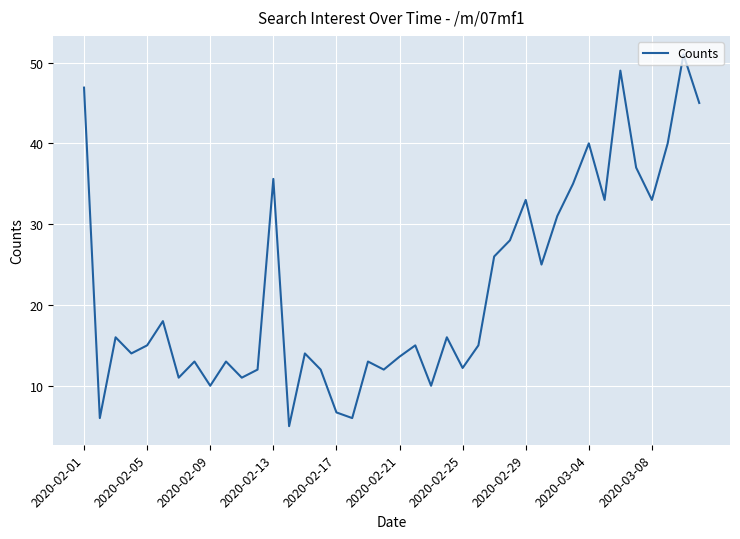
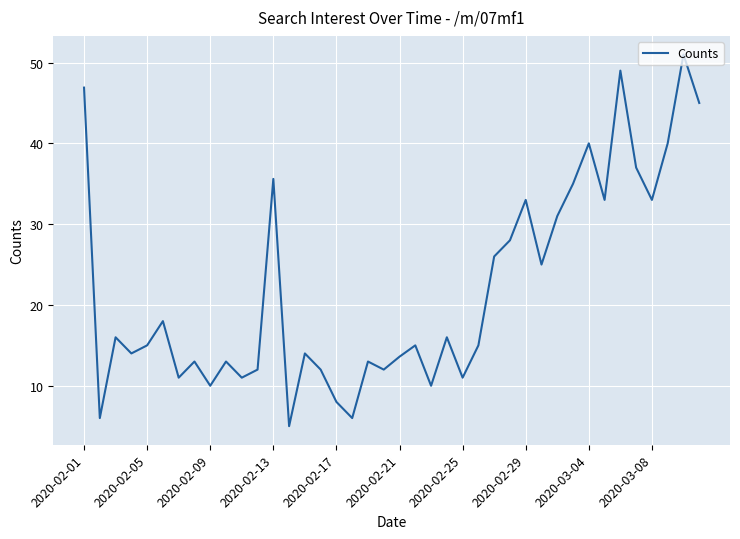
2020-02-17: 7 -> 8
2020-02-25: 12 -> 11
